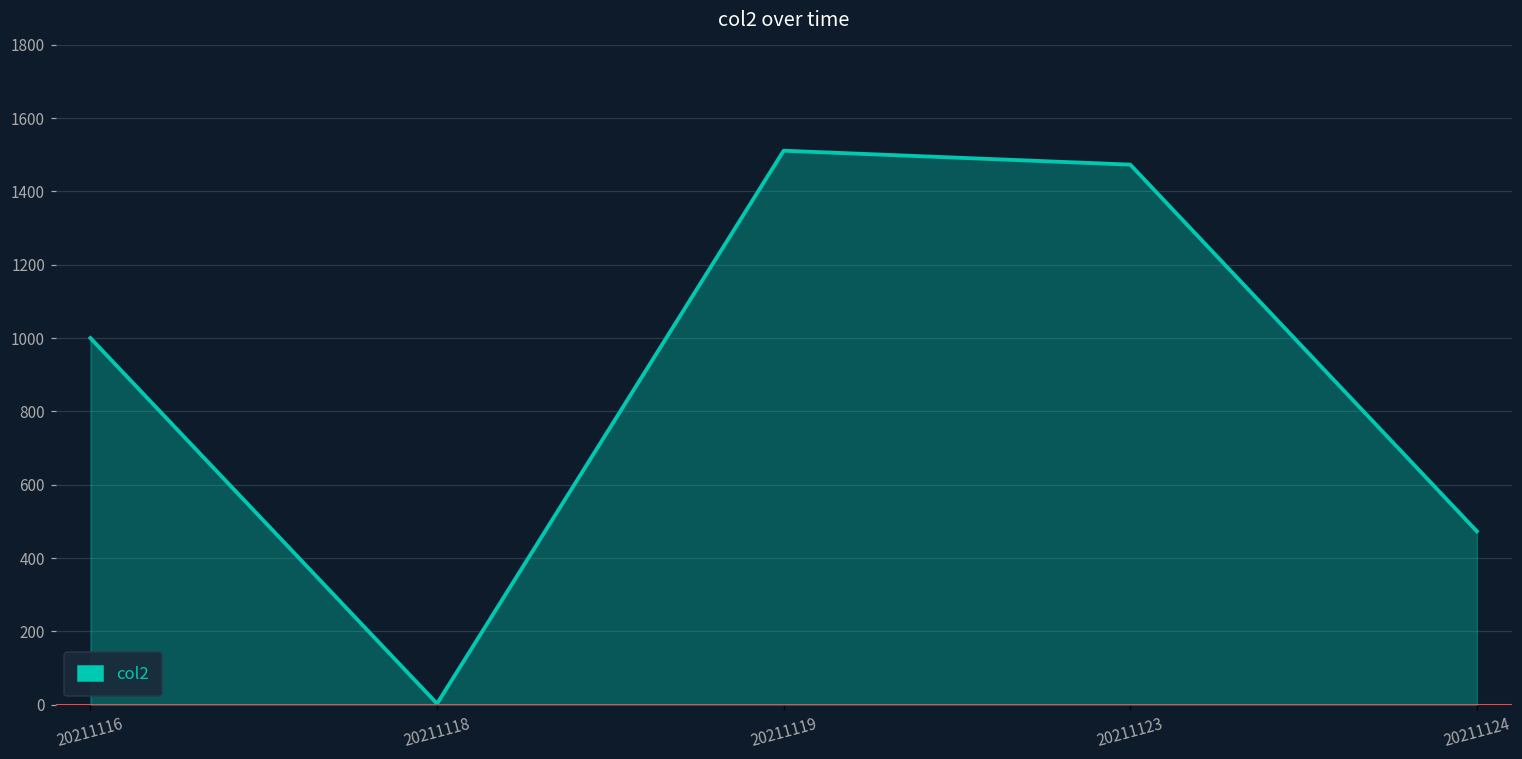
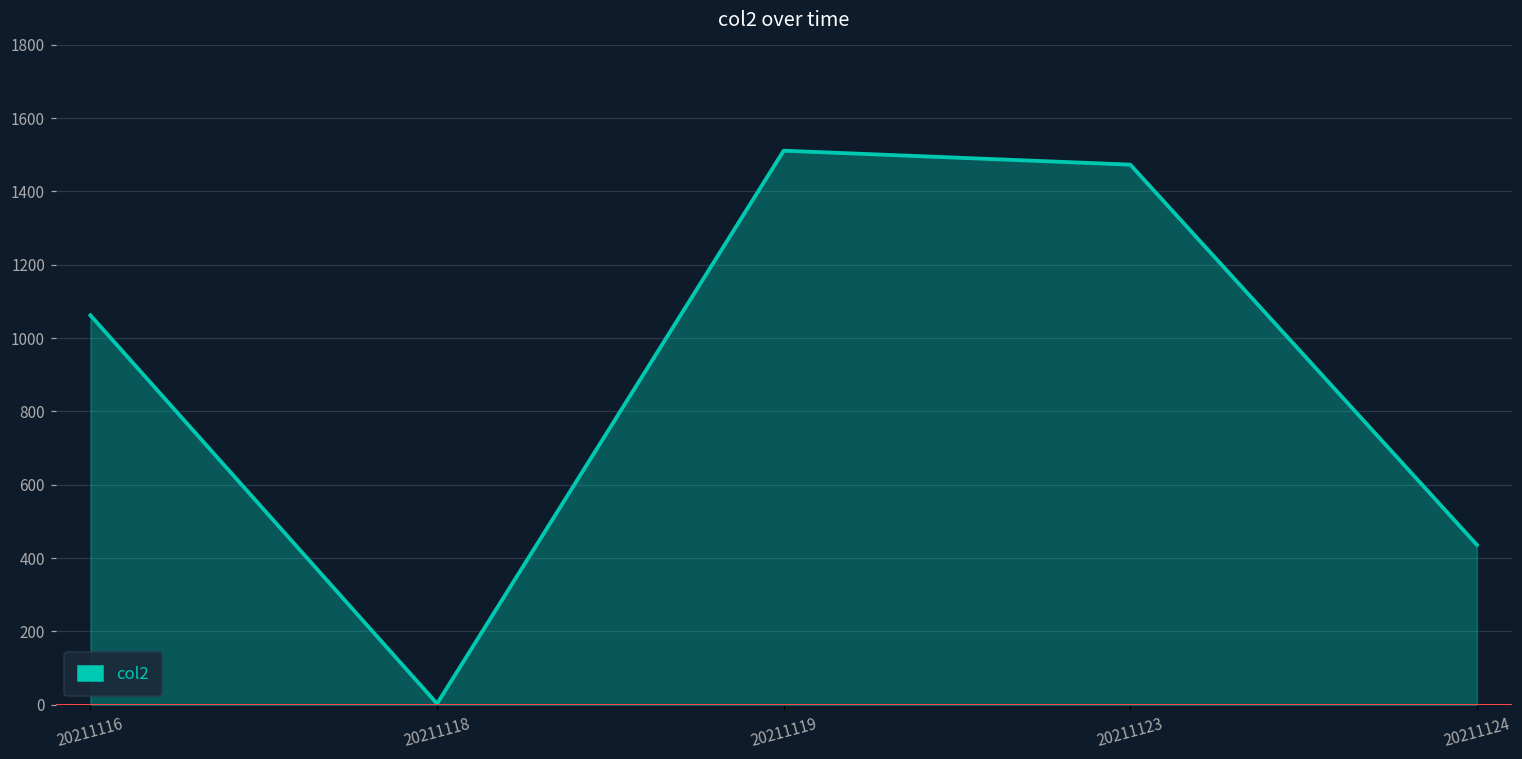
20211116: 1000 -> 1060
20211124: 470 -> 440
